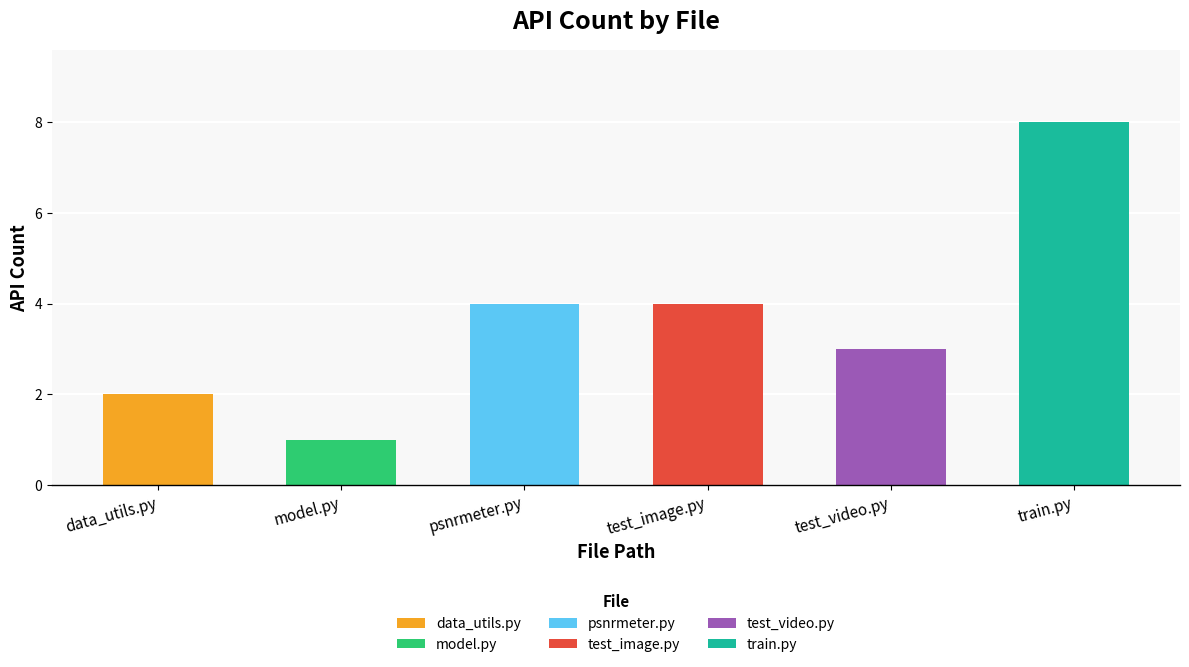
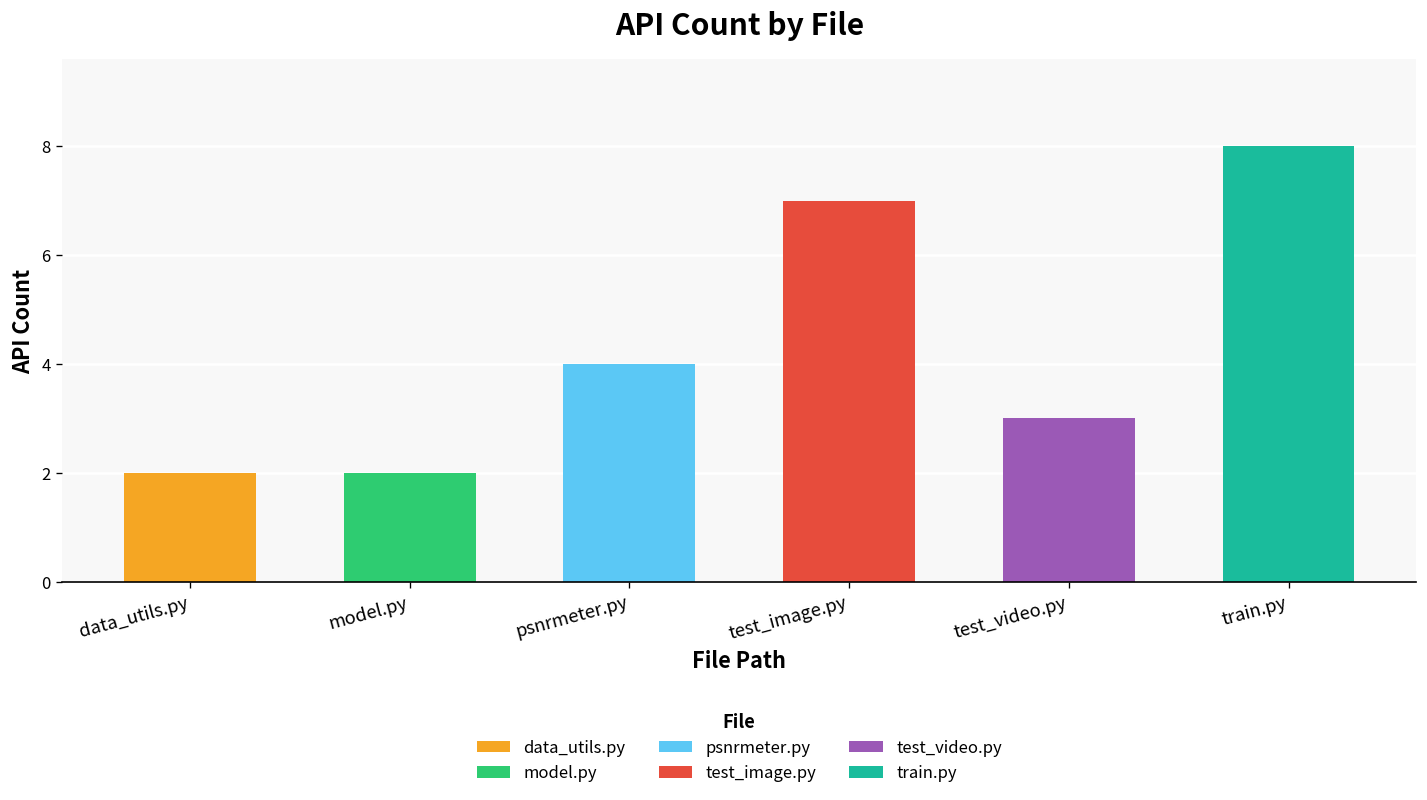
model.py: 1 -> 2
test_image.py: 4 -> 7
